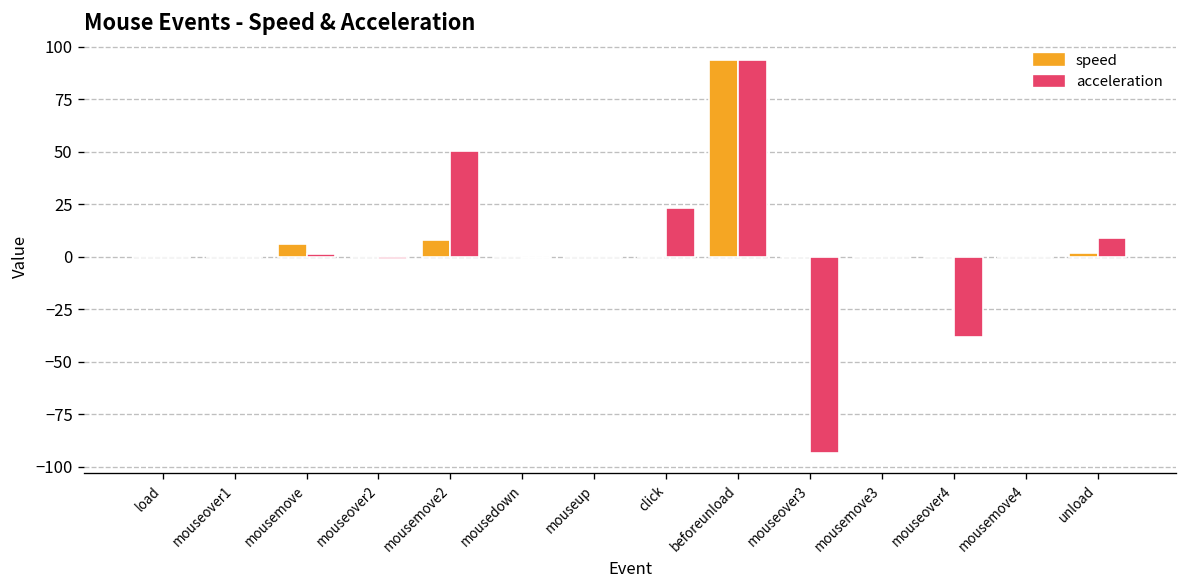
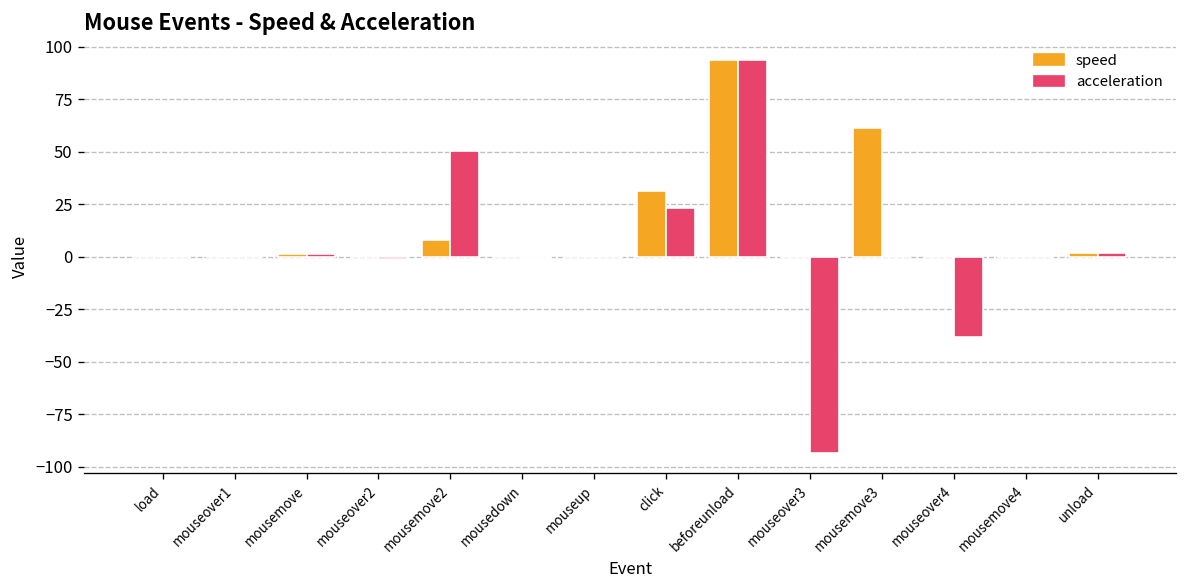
speed, mousemove: 6 -> 1
speed, click: 0 -> 32
speed, mousemove3: 0 -> 61
acceleration, unload: 9 -> 2
